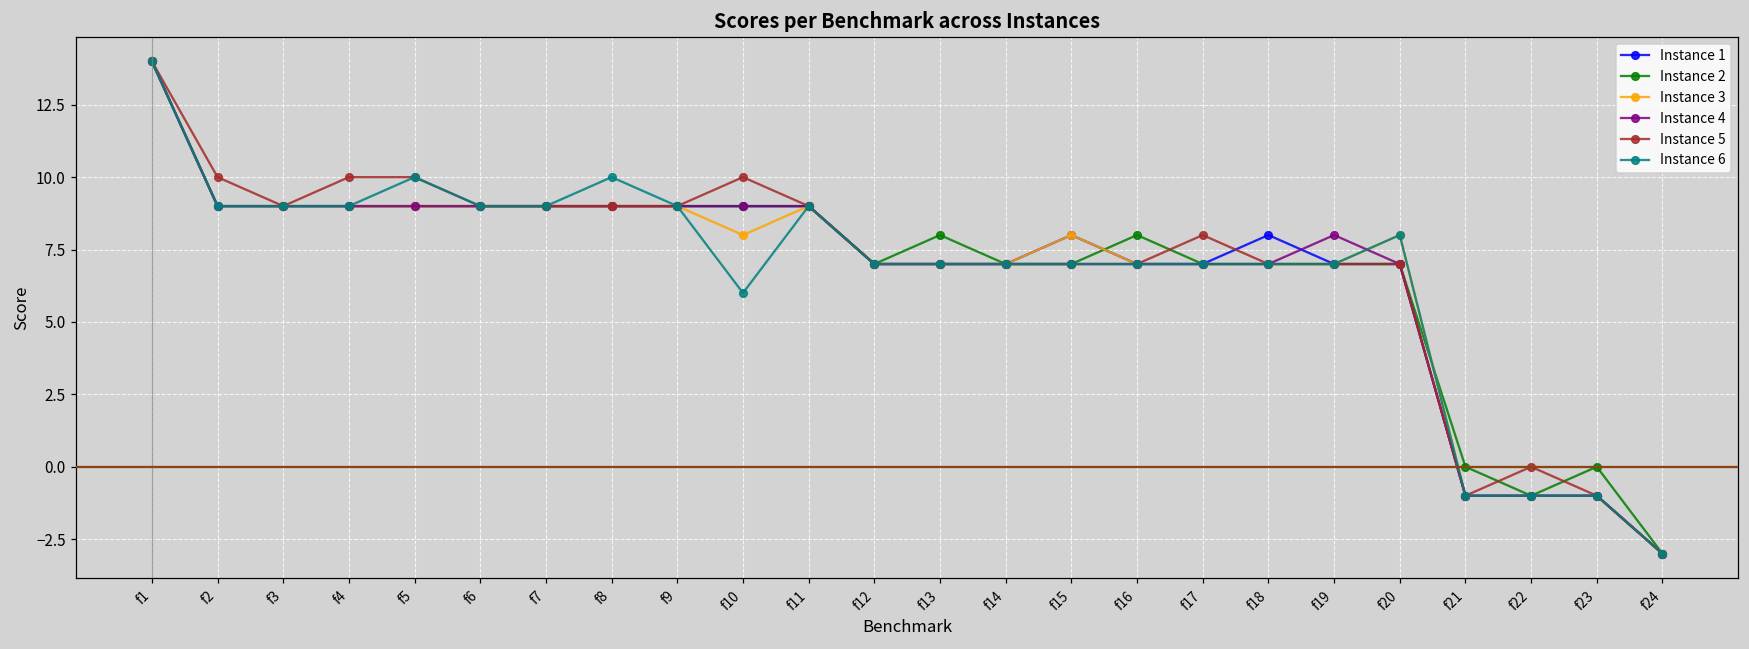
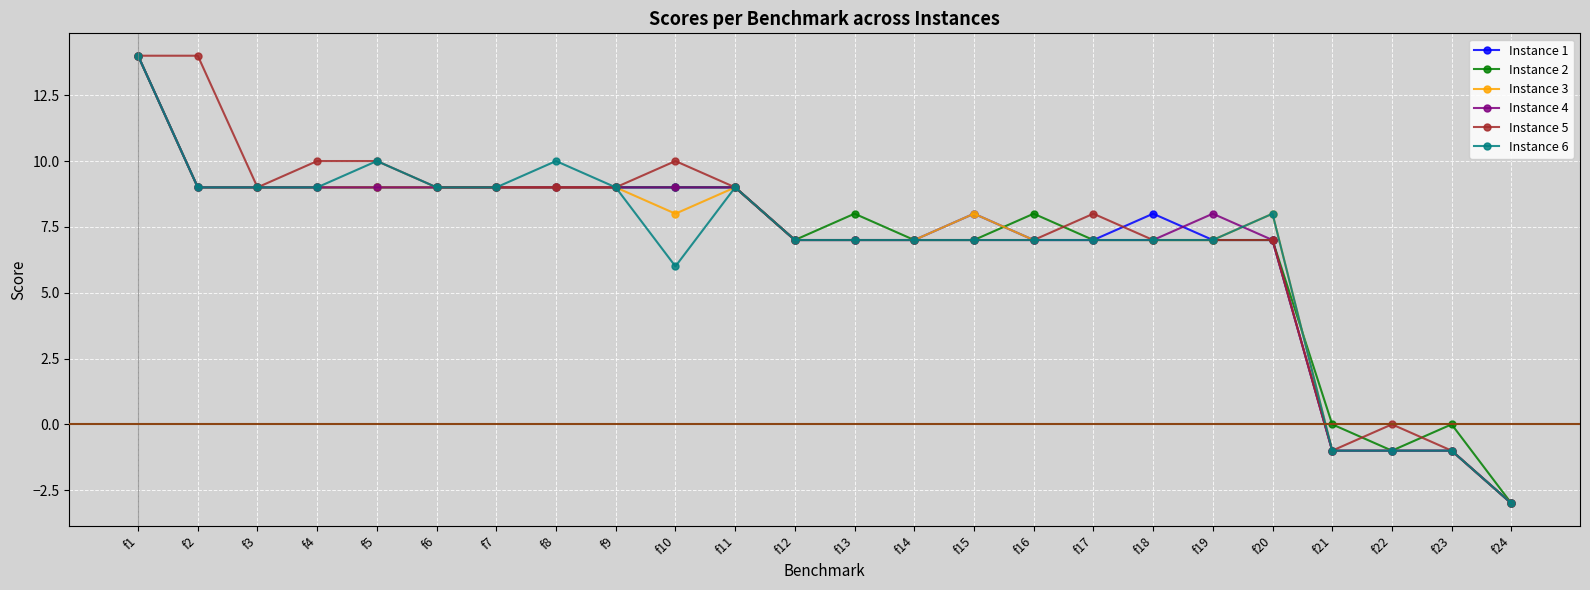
Instance 5, f2: 10 -> 14
